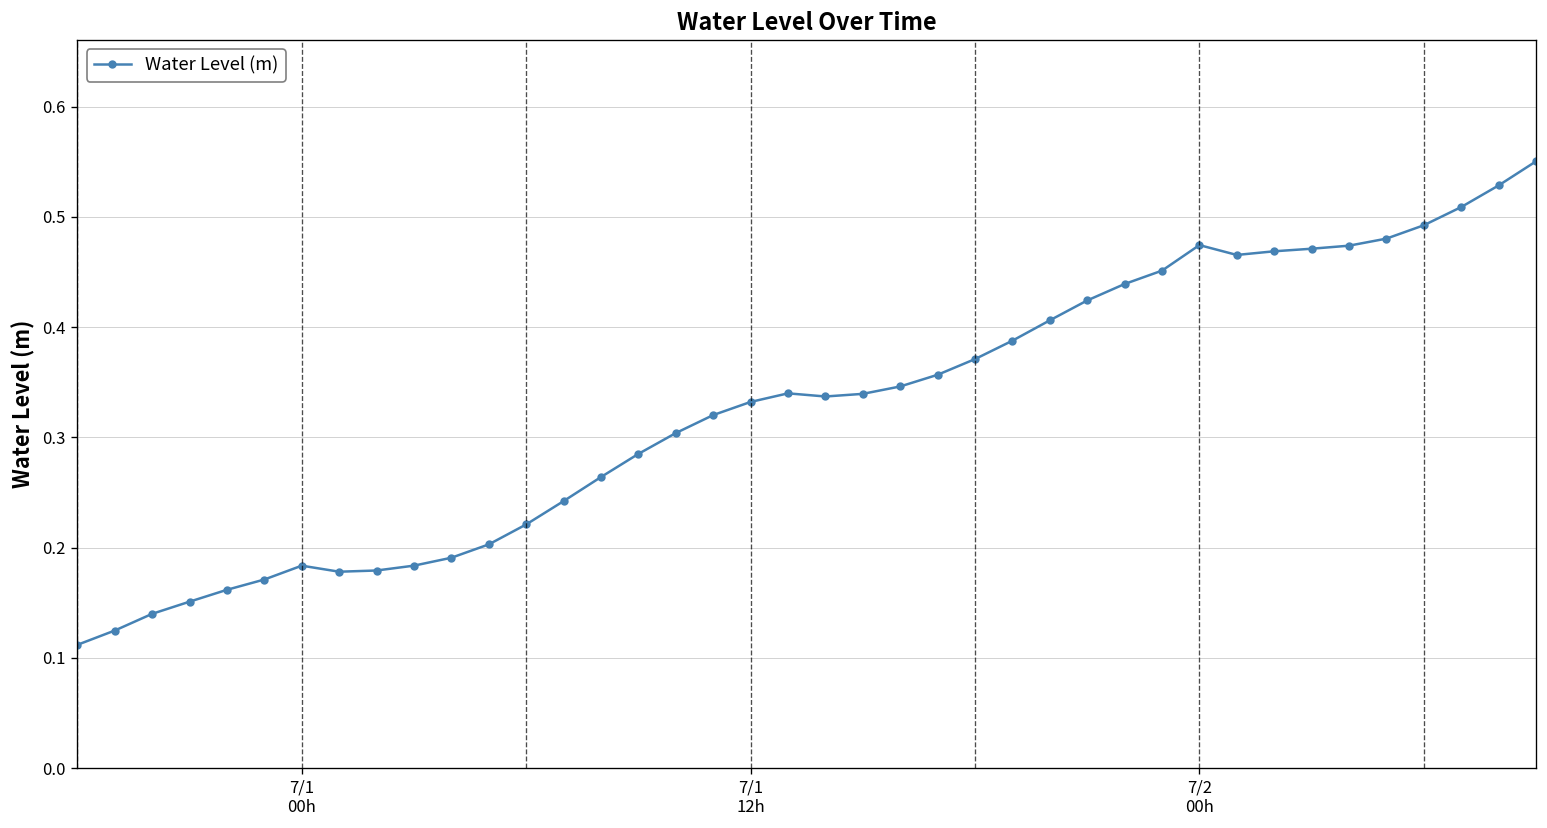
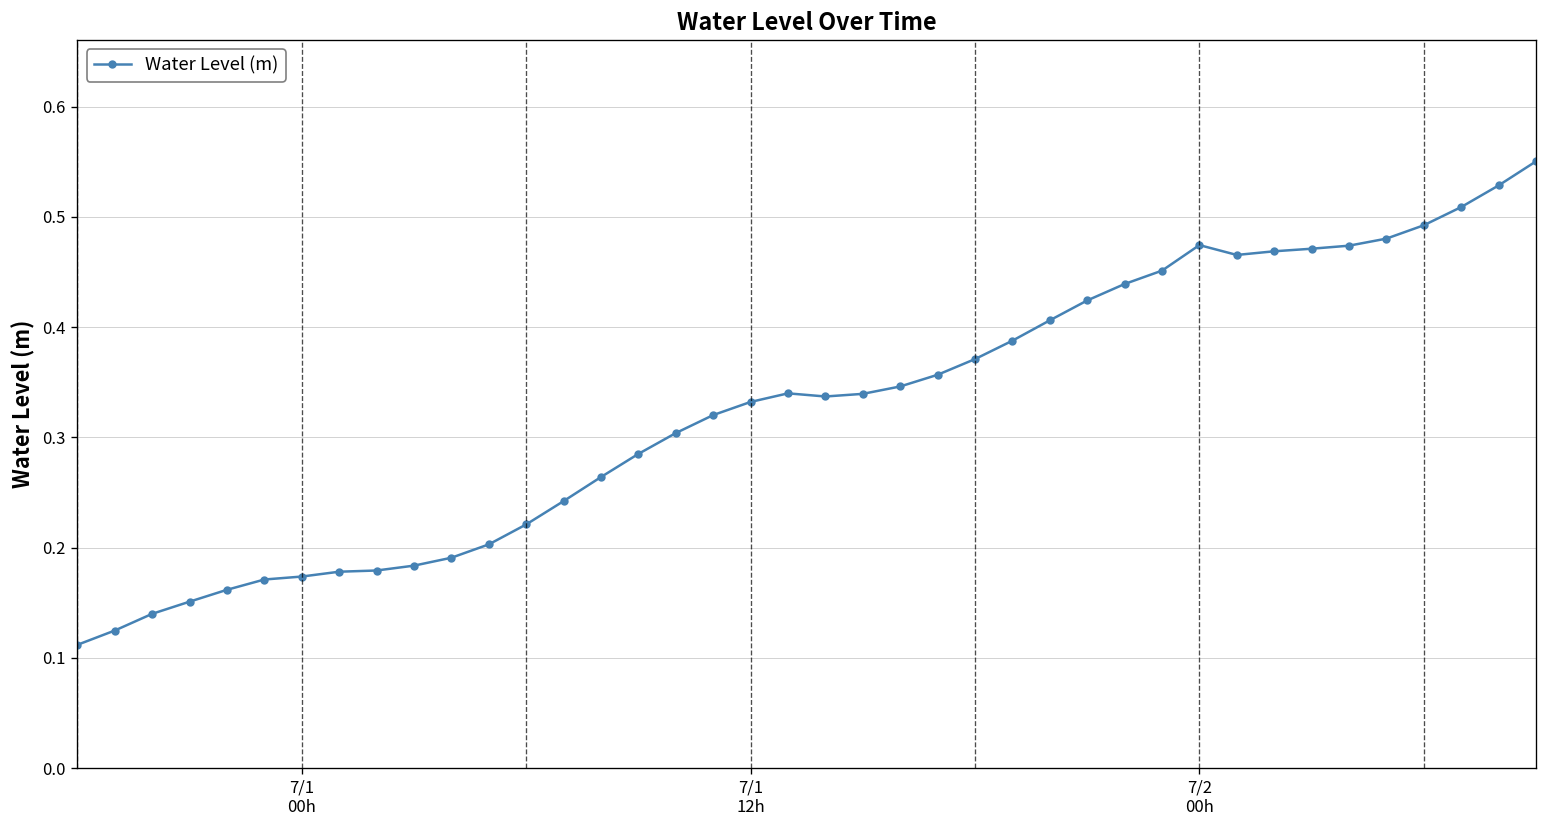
7/1 00h: 0.18 -> 0.17
